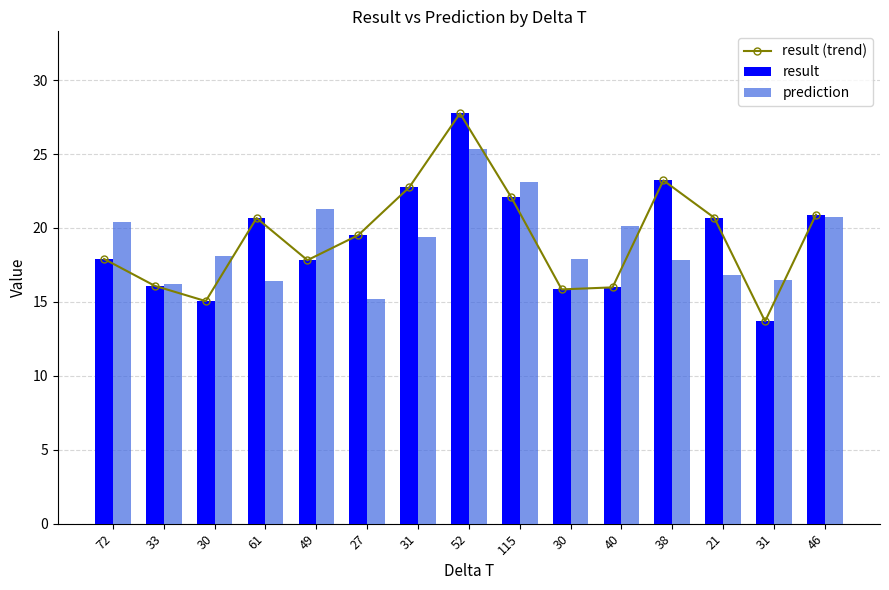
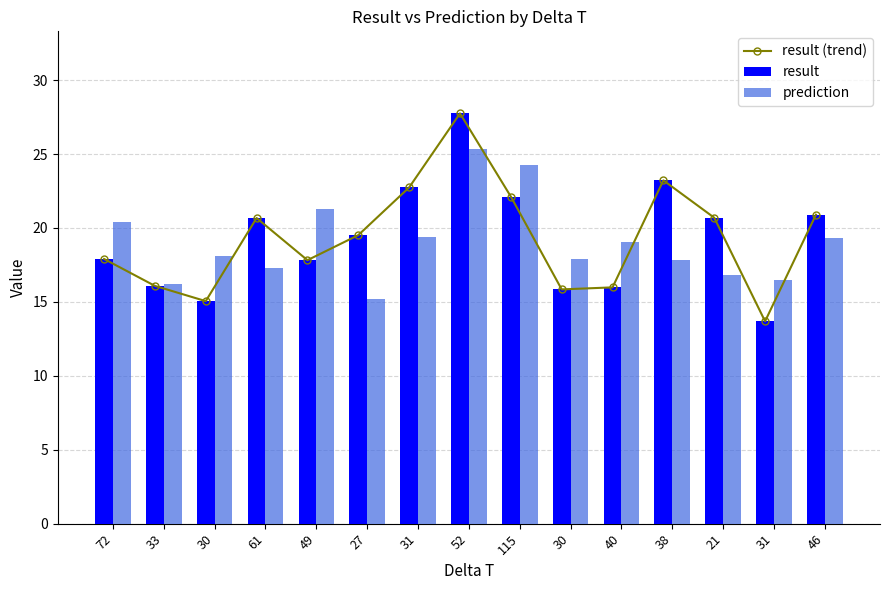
prediction, 61: 16.4 -> 17.3
prediction, 115: 23.1 -> 24.3
prediction, 40: 20.1 -> 19.1
prediction, 46: 20.8 -> 19.3
